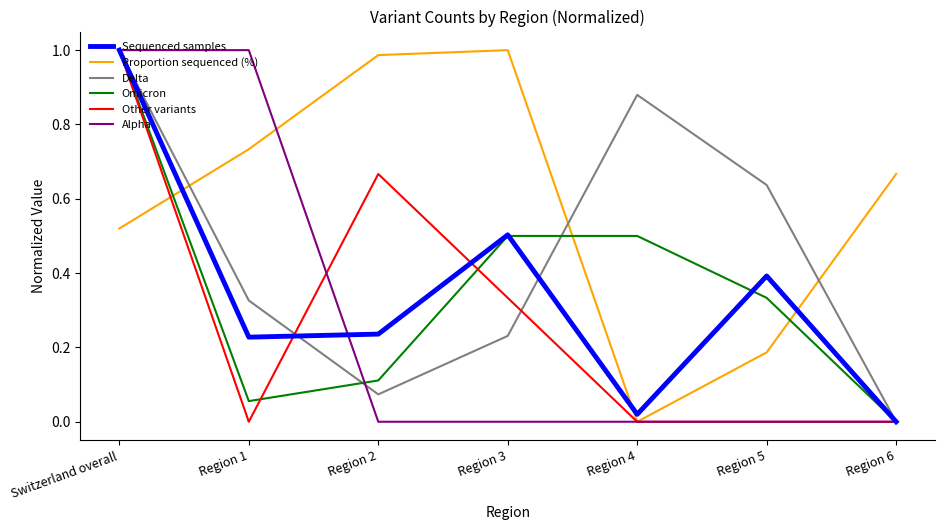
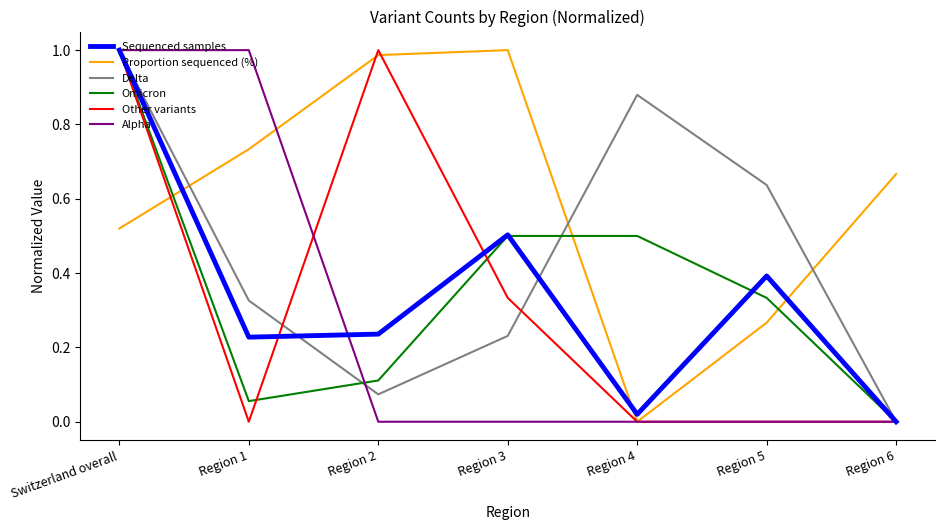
Other variants, Region 2: 0.67 -> 1.00
Proportion sequenced (%), Region 5: 0.19 -> 0.27
